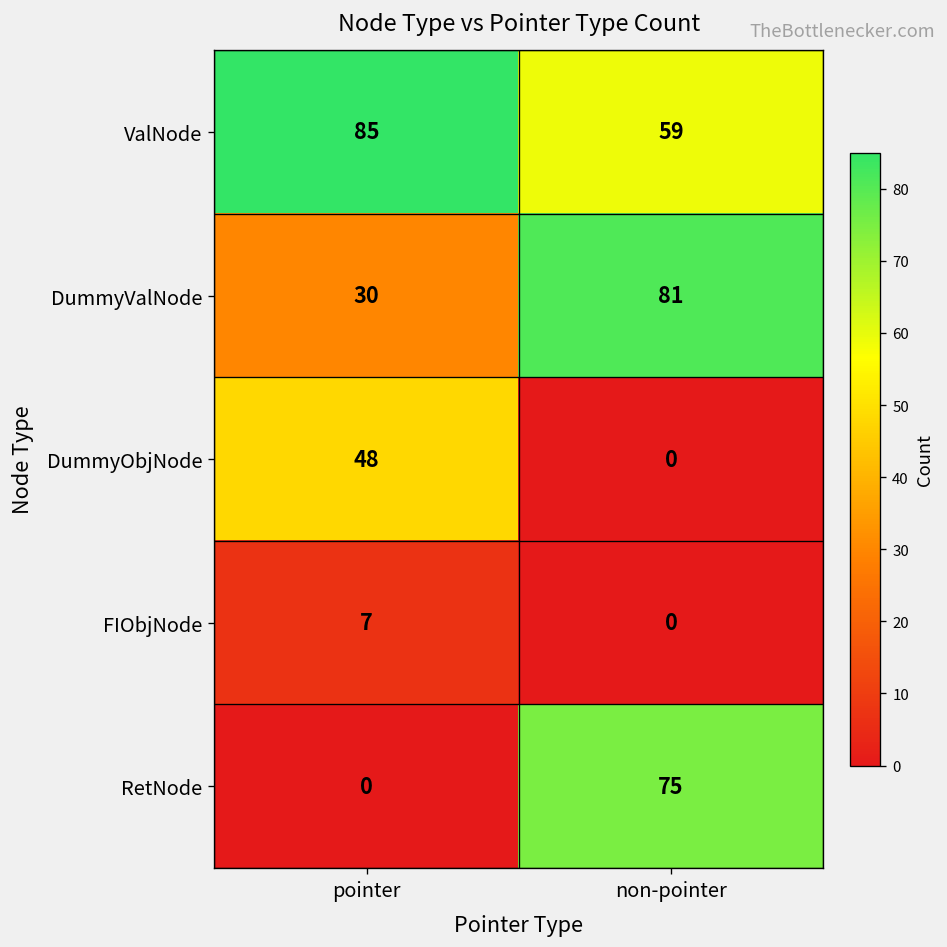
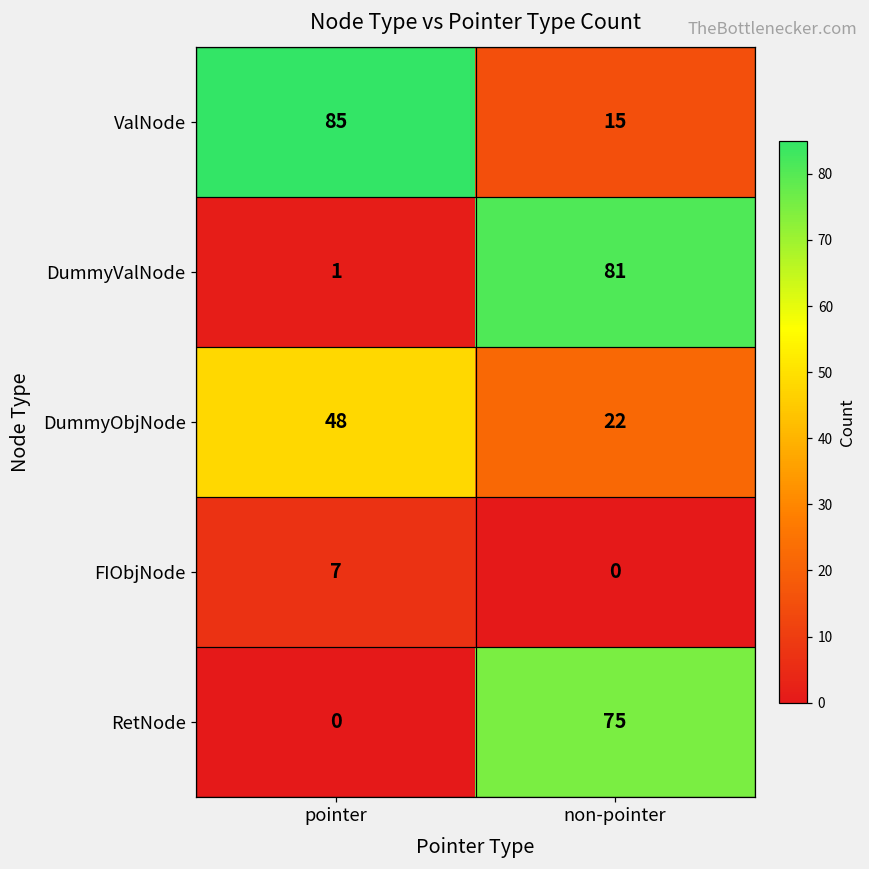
ValNode, non-pointer: 59 -> 15
DummyValNode, pointer: 30 -> 1
DummyObjNode, non-pointer: 0 -> 22
